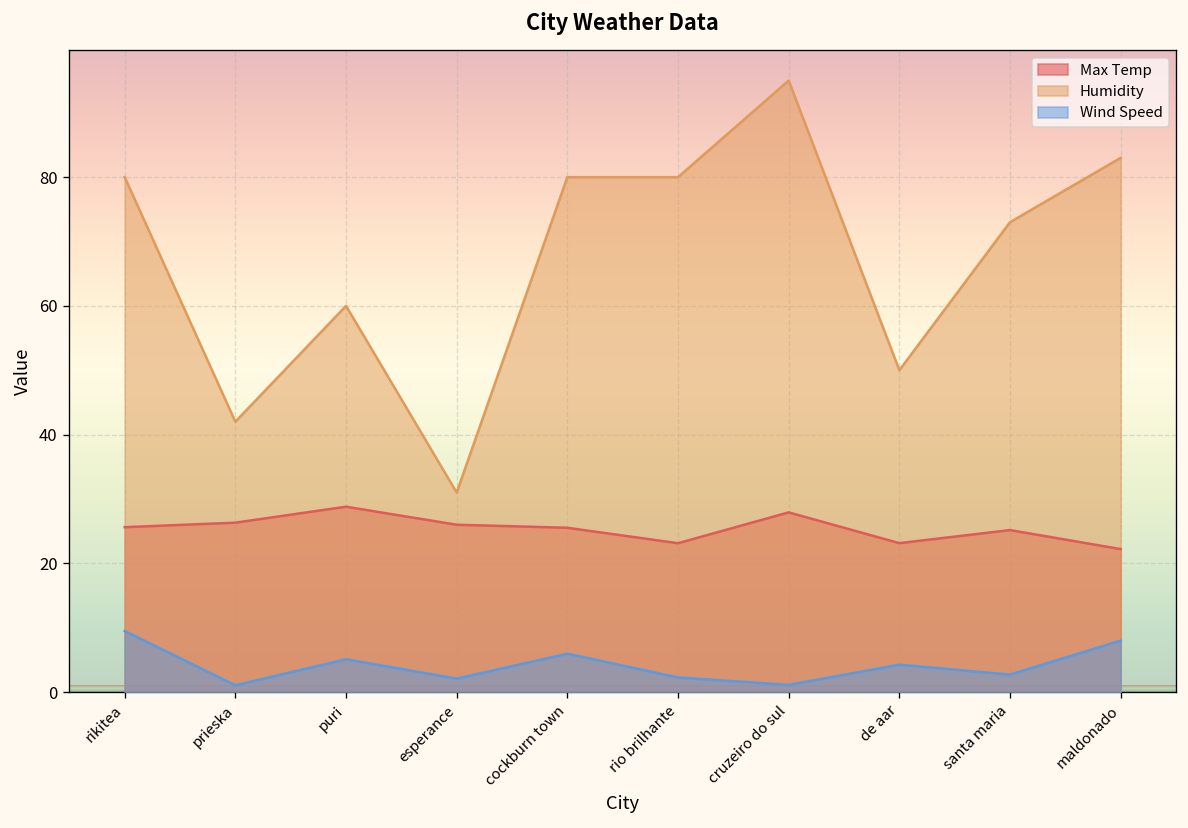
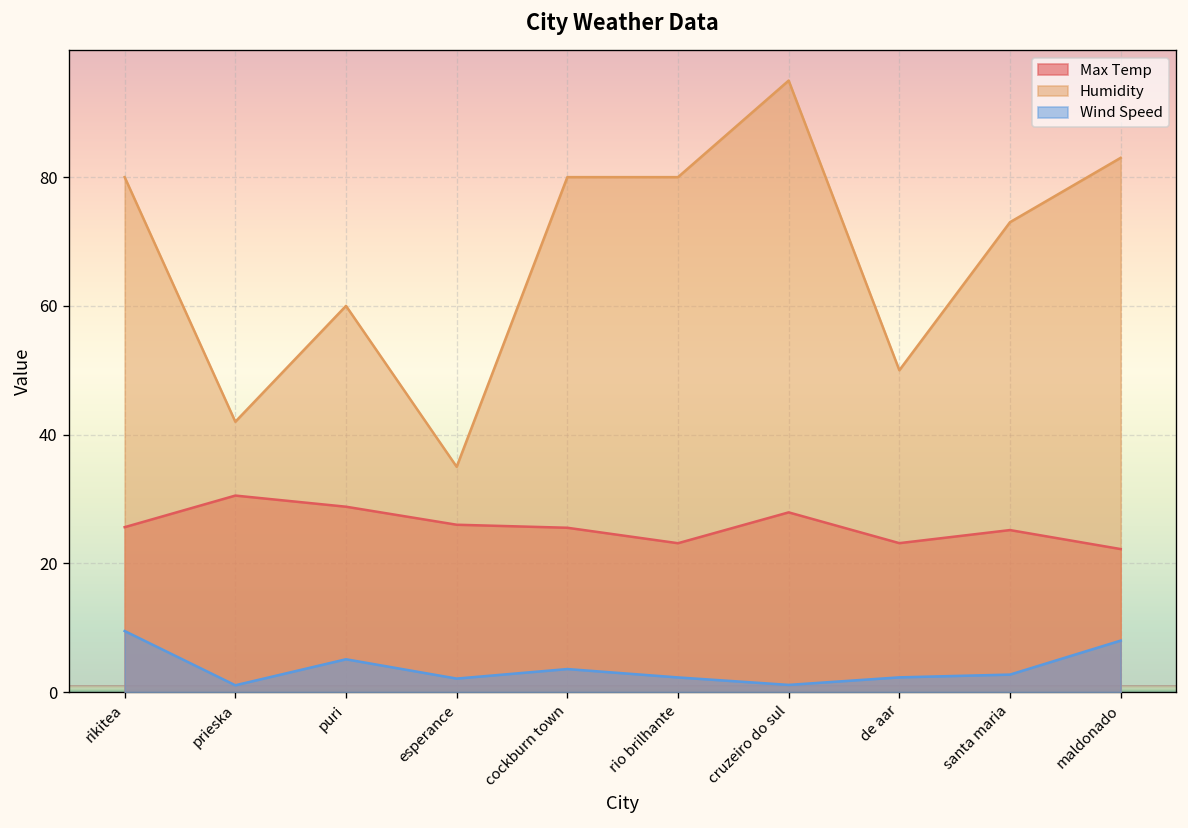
Max Temp, prieska: 26 -> 31
Humidity, esperance: 31 -> 35
Wind Speed, cockburn town: 6 -> 4
Wind Speed, de aar: 4 -> 2
